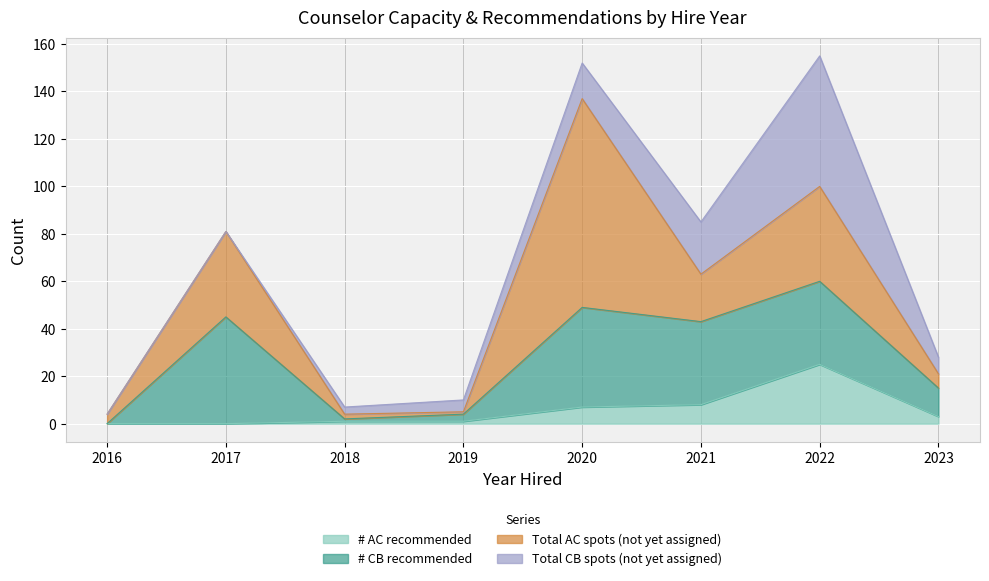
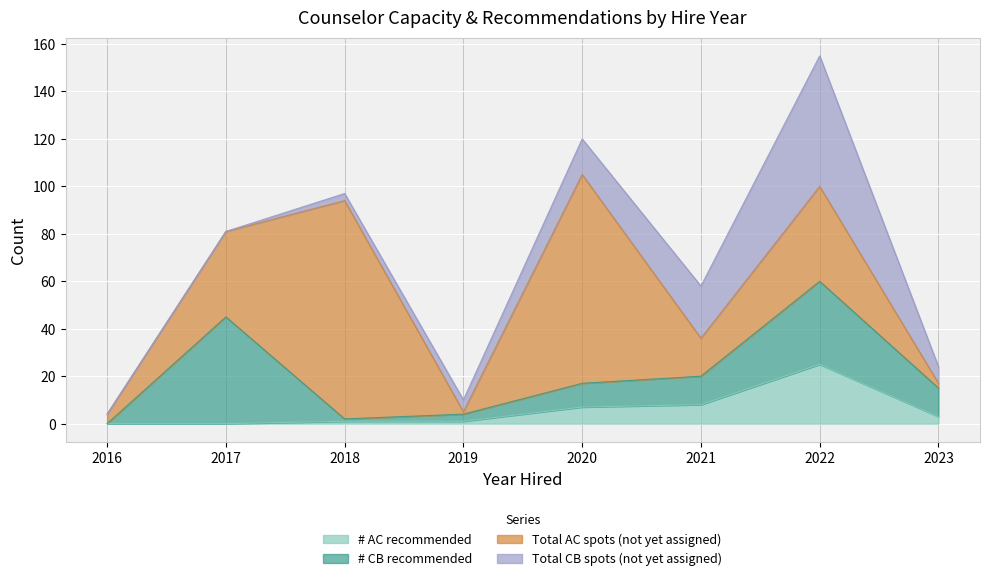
Total AC spots (not yet assigned), 2018: 2 -> 92
# CB recommended, 2020: 42 -> 10
# CB recommended, 2021: 35 -> 12
Total AC spots (not yet assigned), 2021: 20 -> 16
Total AC spots (not yet assigned), 2023: 6 -> 2
